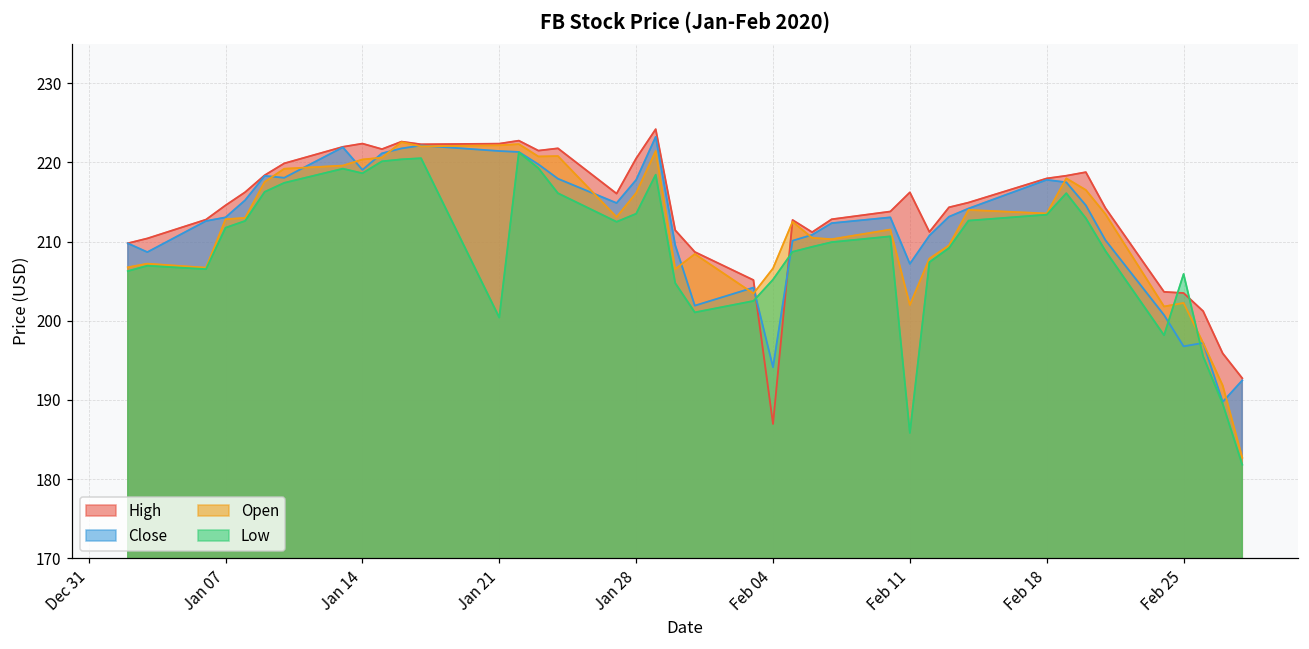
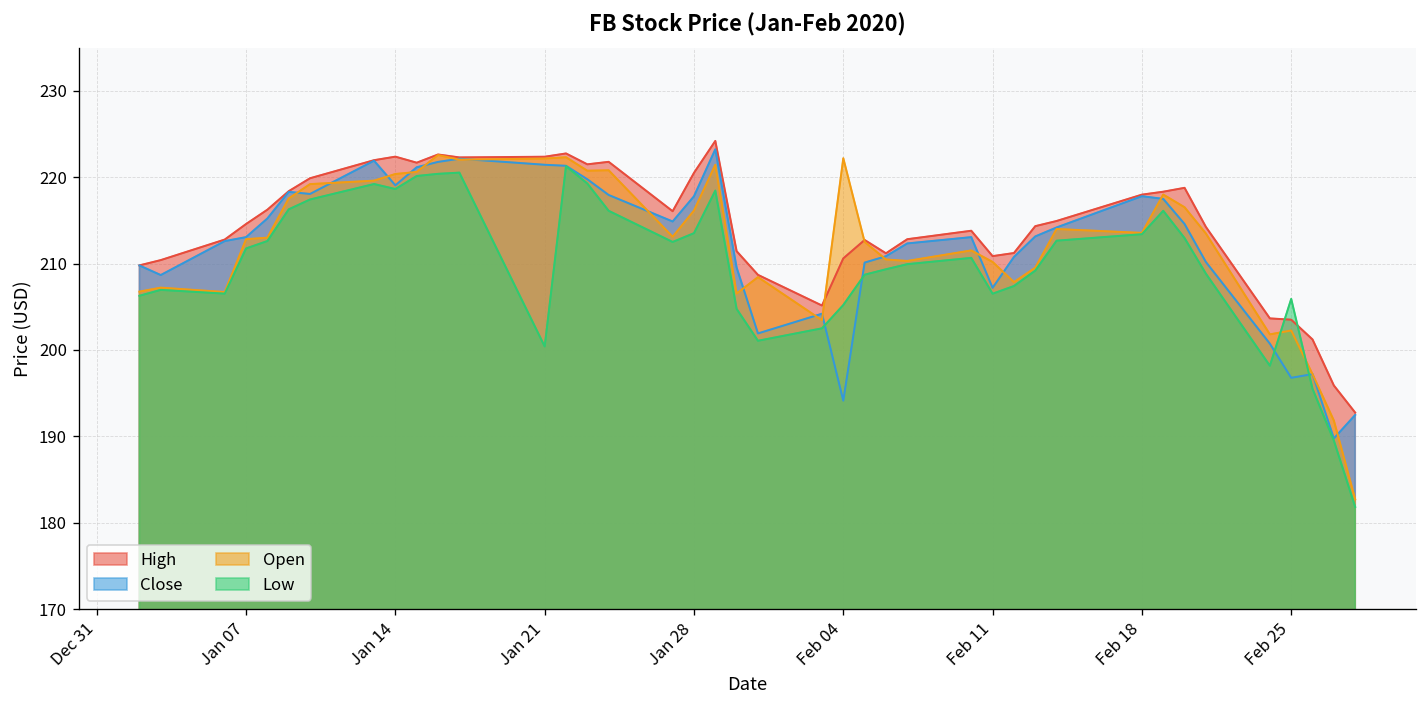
High, Feb 04: 187 -> 211
Open, Feb 04: 207 -> 222
High, Feb 11: 216 -> 211
Open, Feb 11: 202 -> 210
Low, Feb 11: 186 -> 207
